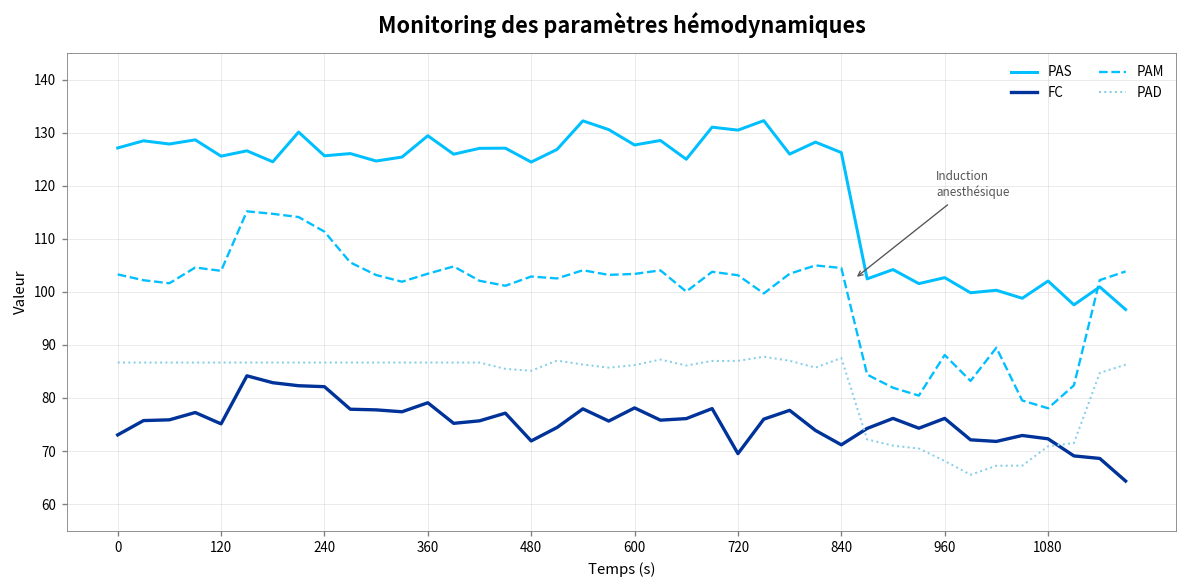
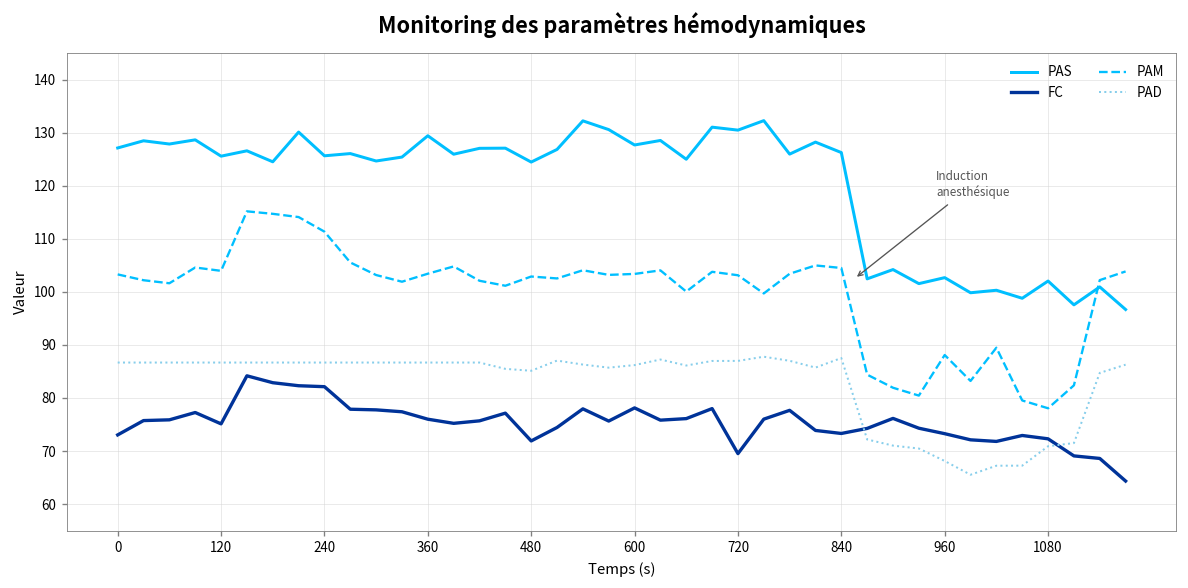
FC, 360: 79 -> 76
FC, 840: 71 -> 73
FC, 960: 76 -> 73
